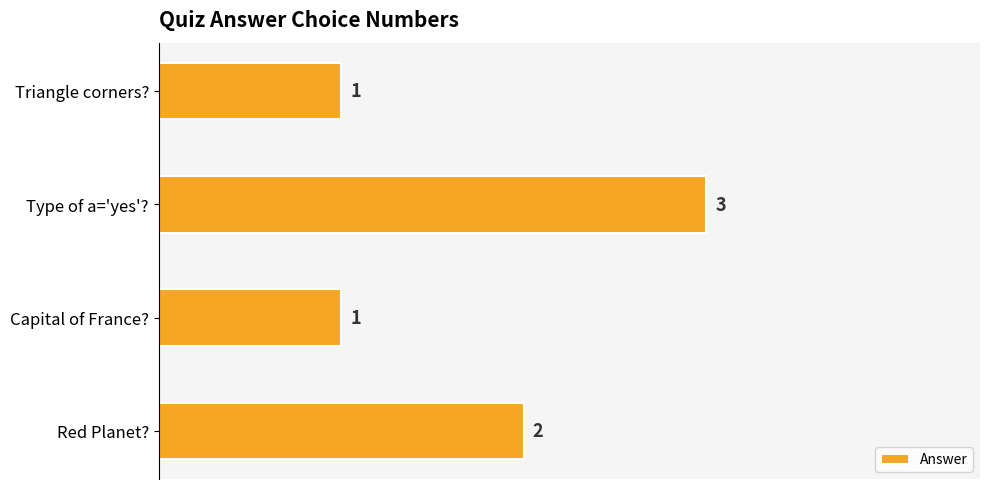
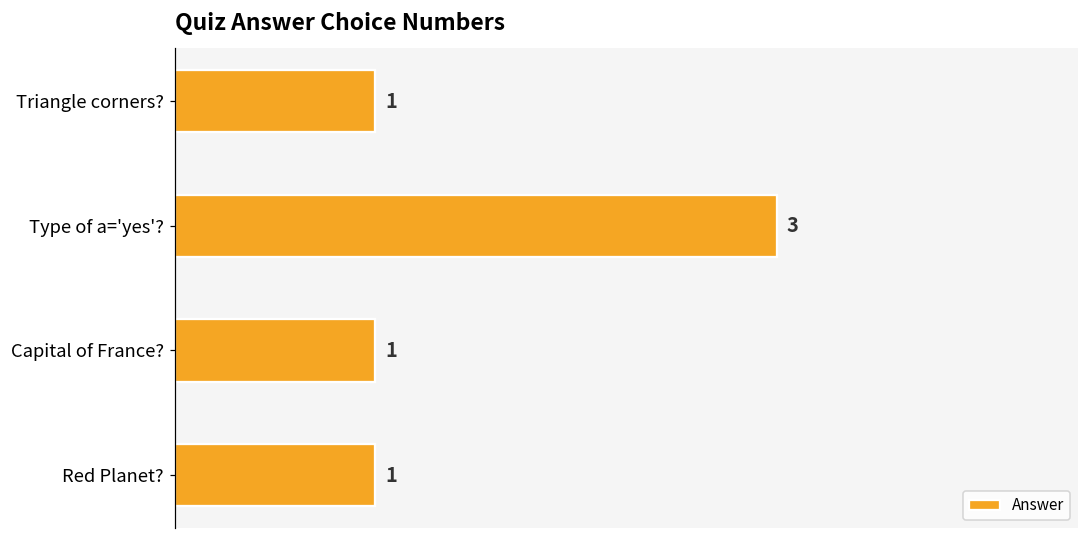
Red Planet?: 2 -> 1
